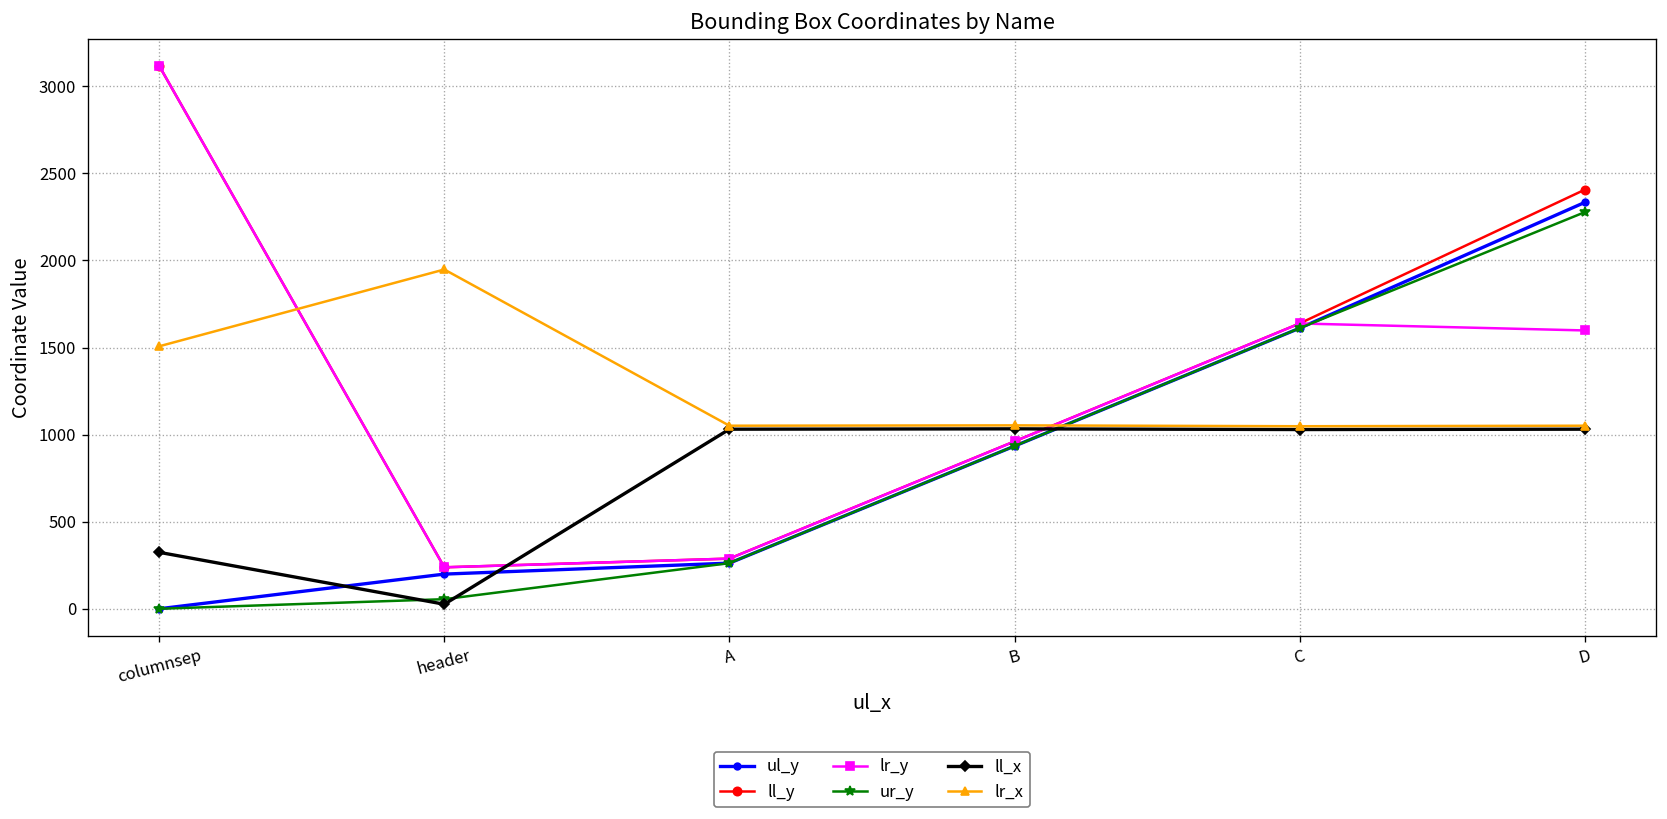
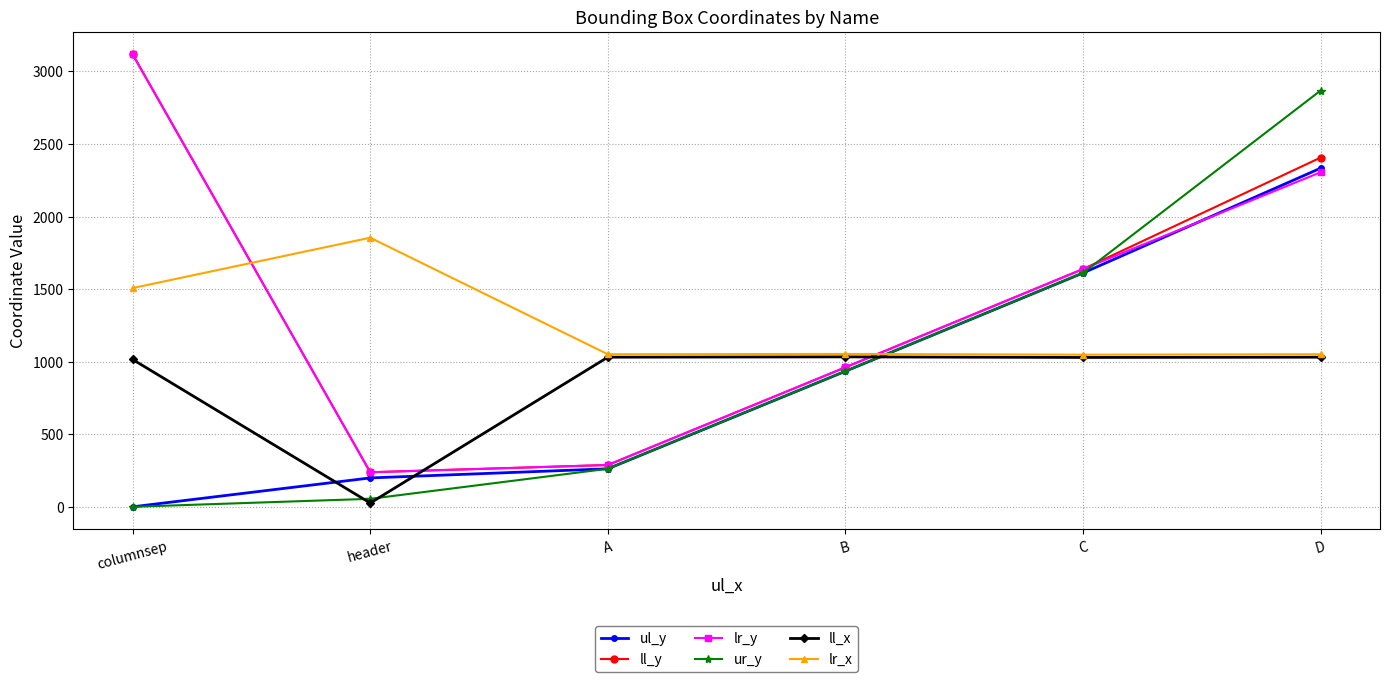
ll_x, columnsep: 320 -> 1020
lr_x, header: 1950 -> 1850
lr_y, D: 1600 -> 2310
ur_y, D: 2280 -> 2870
